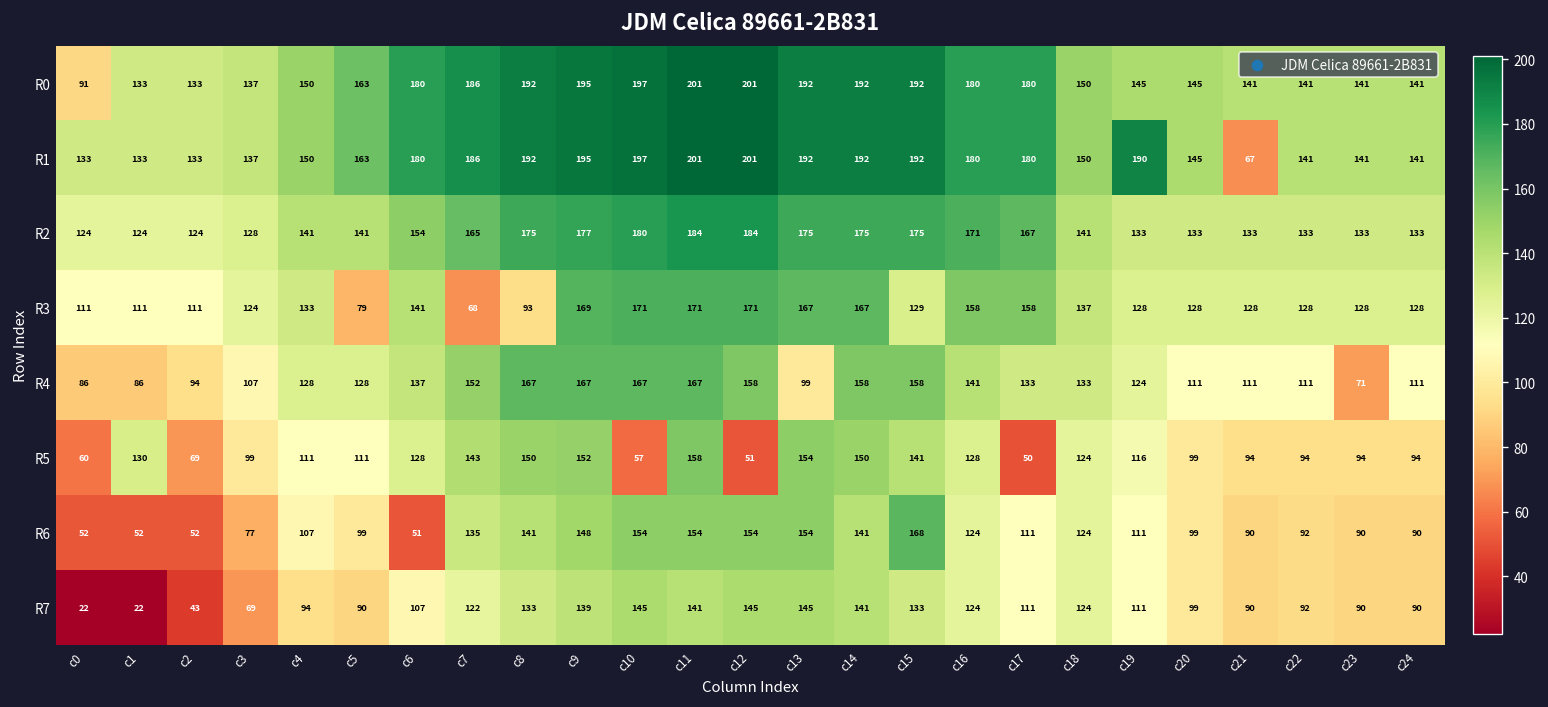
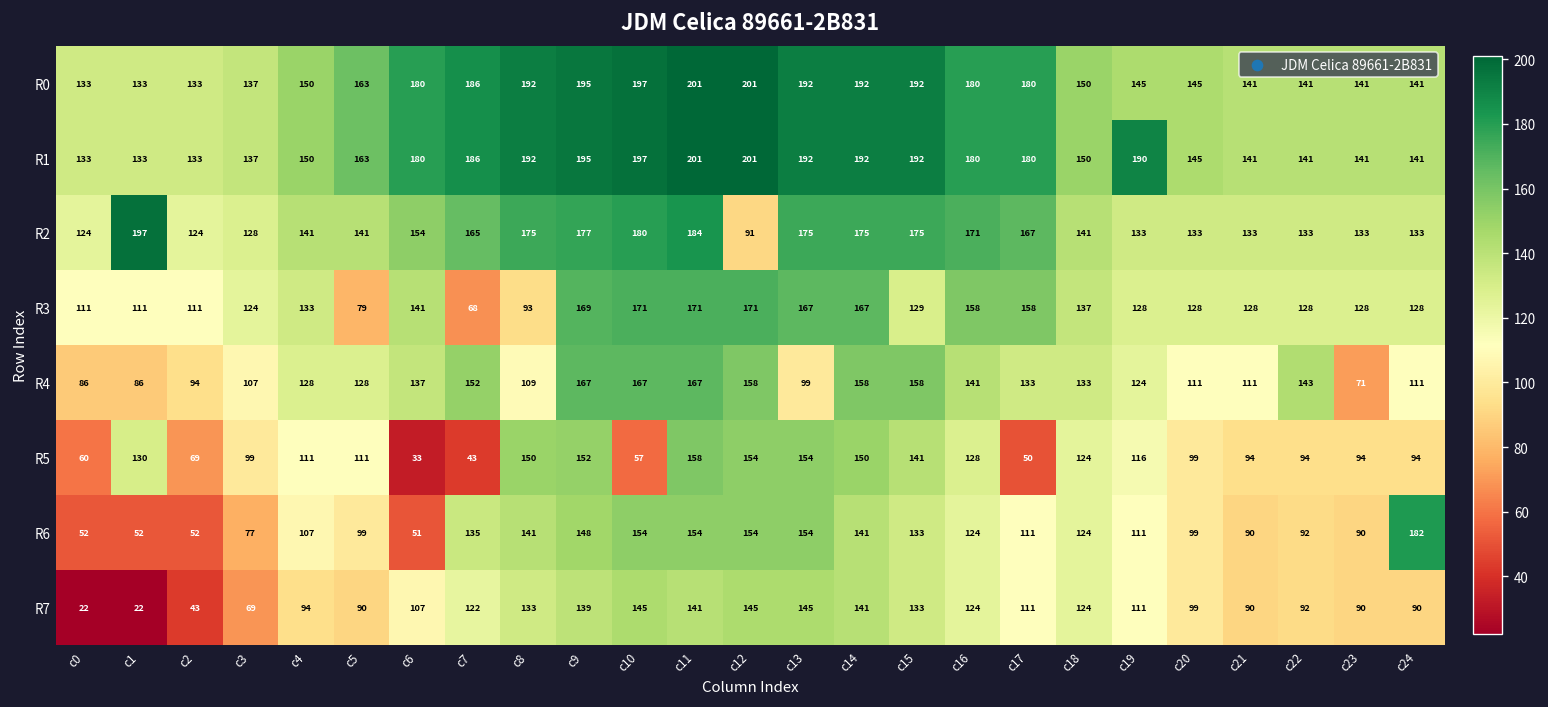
R0, c0: 91 -> 133
R1, c21: 67 -> 141
R2, c1: 124 -> 197
R2, c12: 184 -> 91
R4, c8: 167 -> 109
R4, c22: 111 -> 143
R5, c6: 128 -> 33
R5, c7: 143 -> 43
R5, c12: 51 -> 154
R6, c15: 168 -> 133
R6, c24: 90 -> 182
